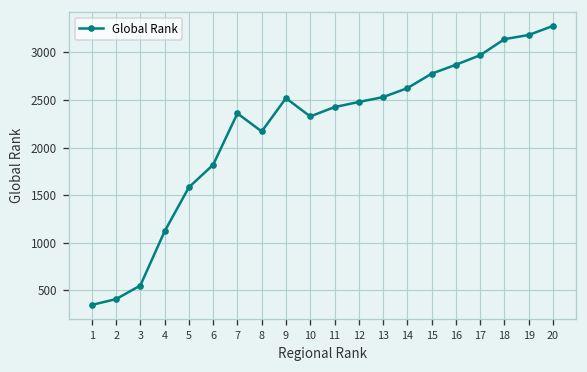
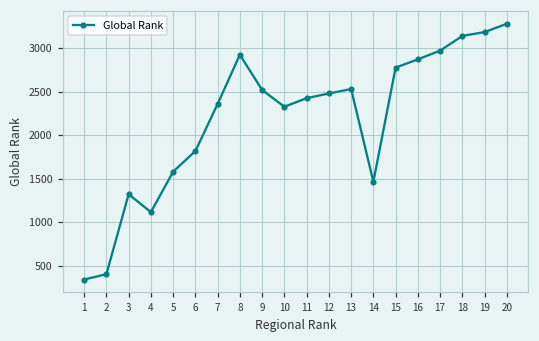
3: 600 -> 1300
8: 2200 -> 2900
14: 2600 -> 1500
